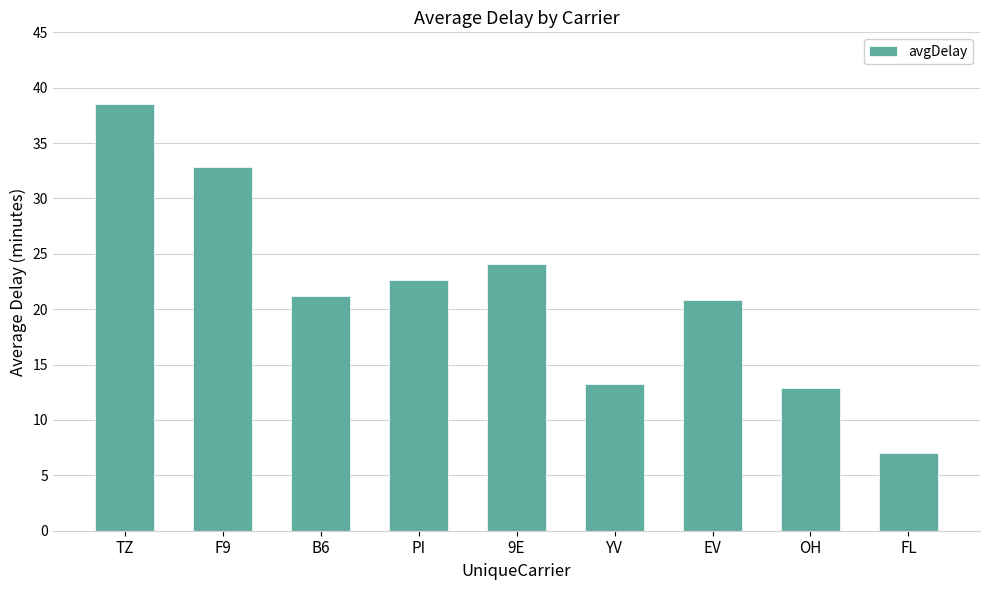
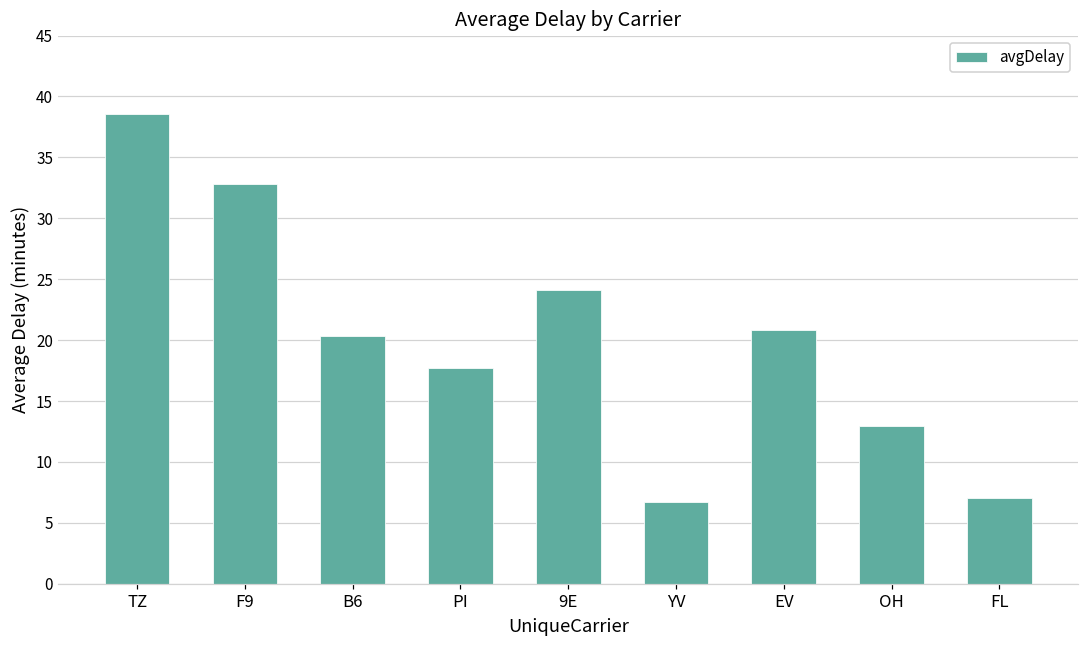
B6: 21.2 -> 20.4
PI: 22.6 -> 17.7
YV: 13.3 -> 6.7
